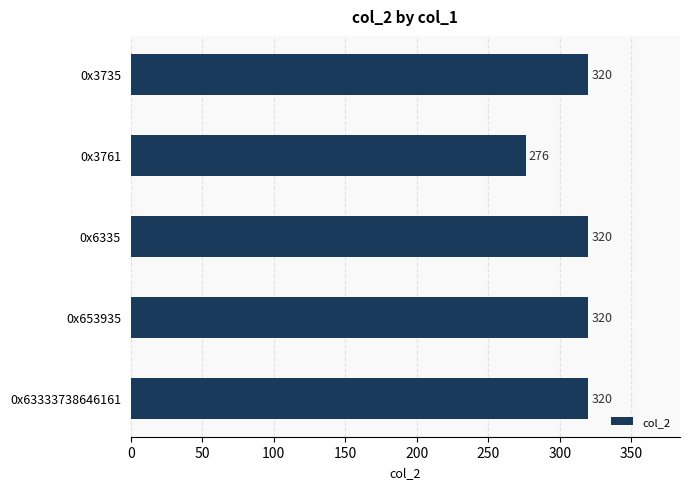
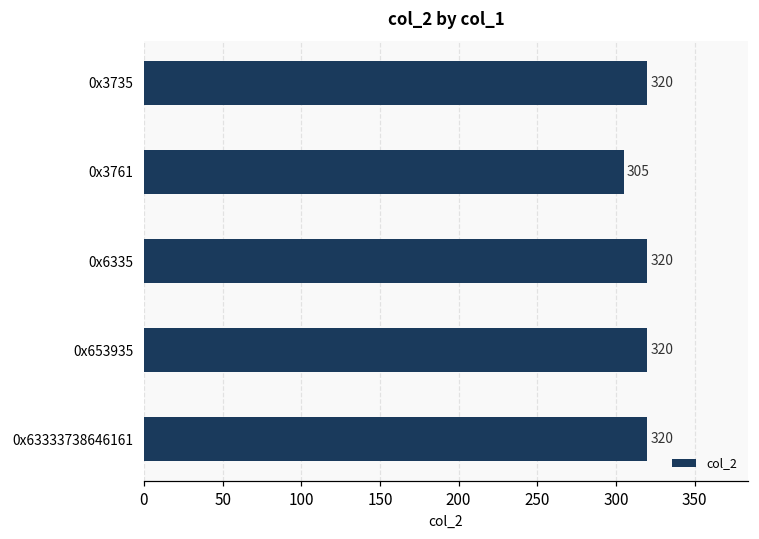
0x3761: 276 -> 305
